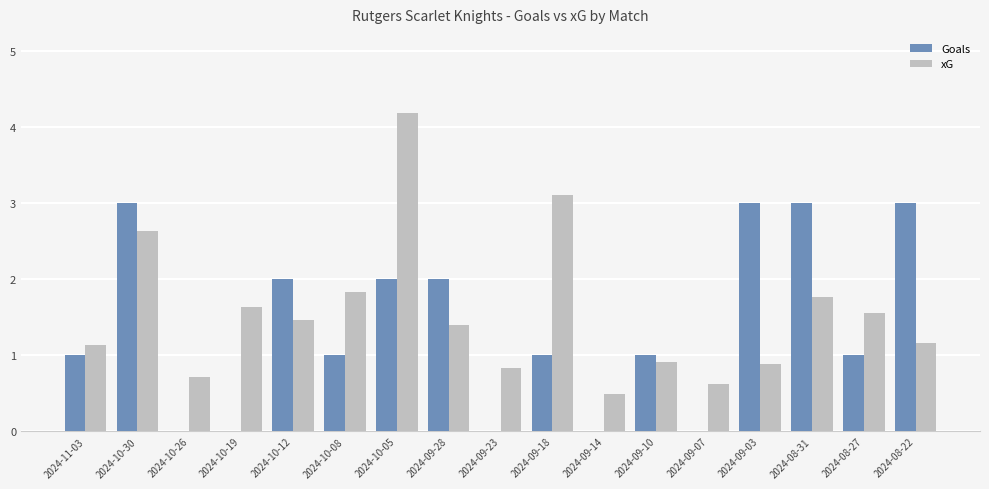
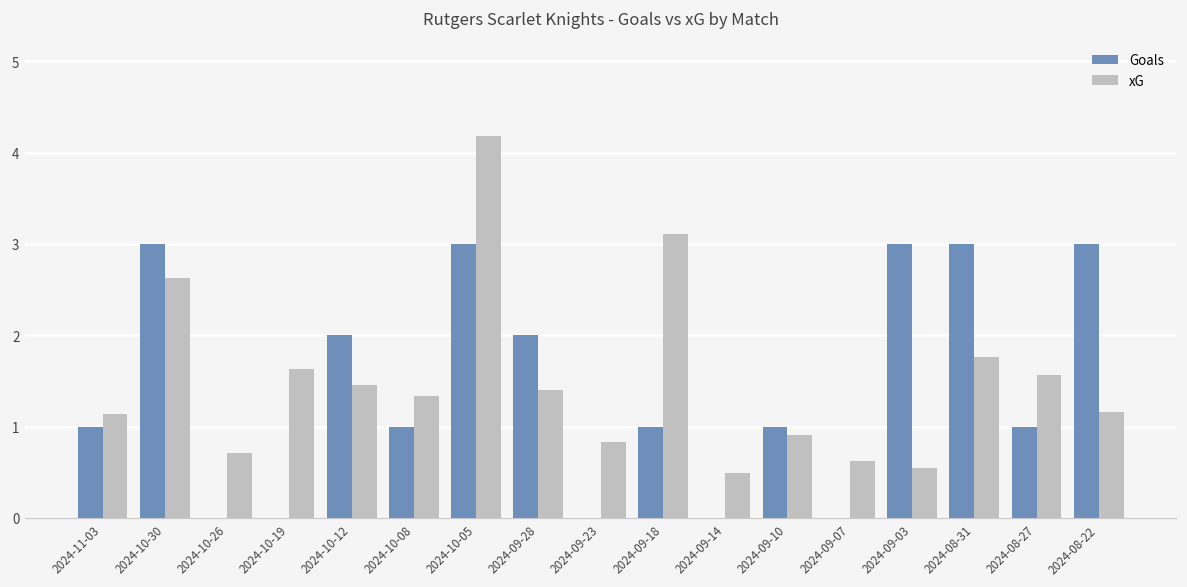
xG, 2024-10-08: 1.8 -> 1.3
Goals, 2024-10-05: 2 -> 3
xG, 2024-09-03: 0.9 -> 0.6
